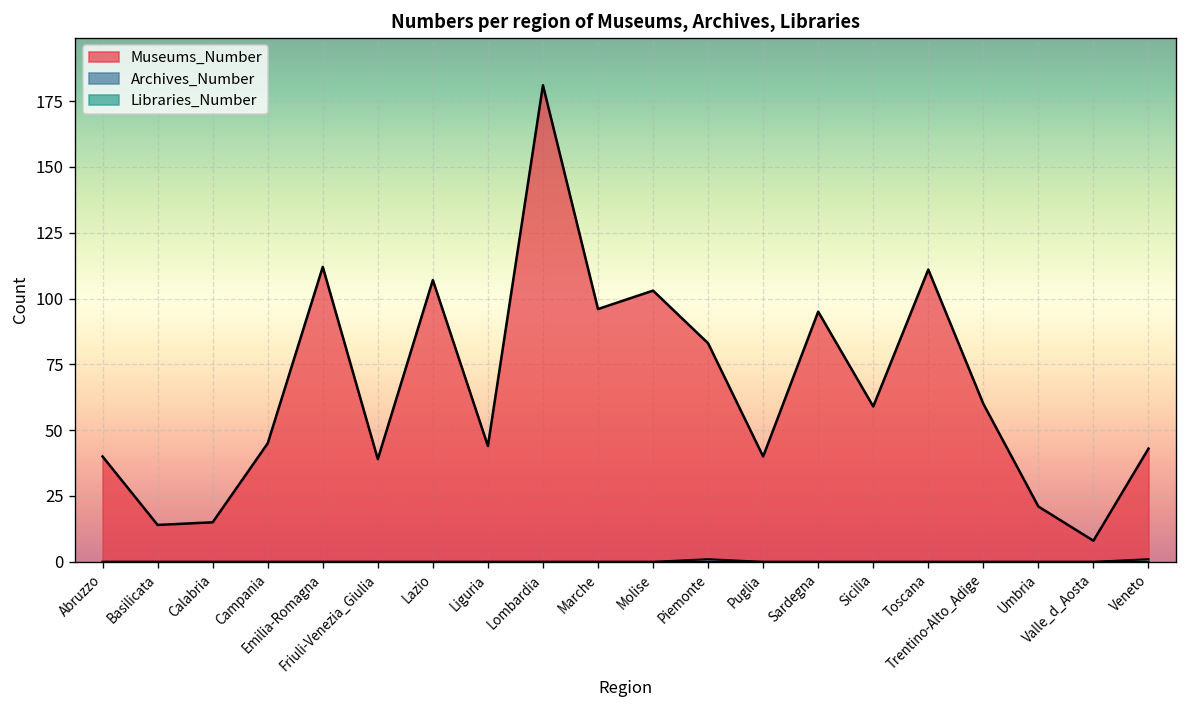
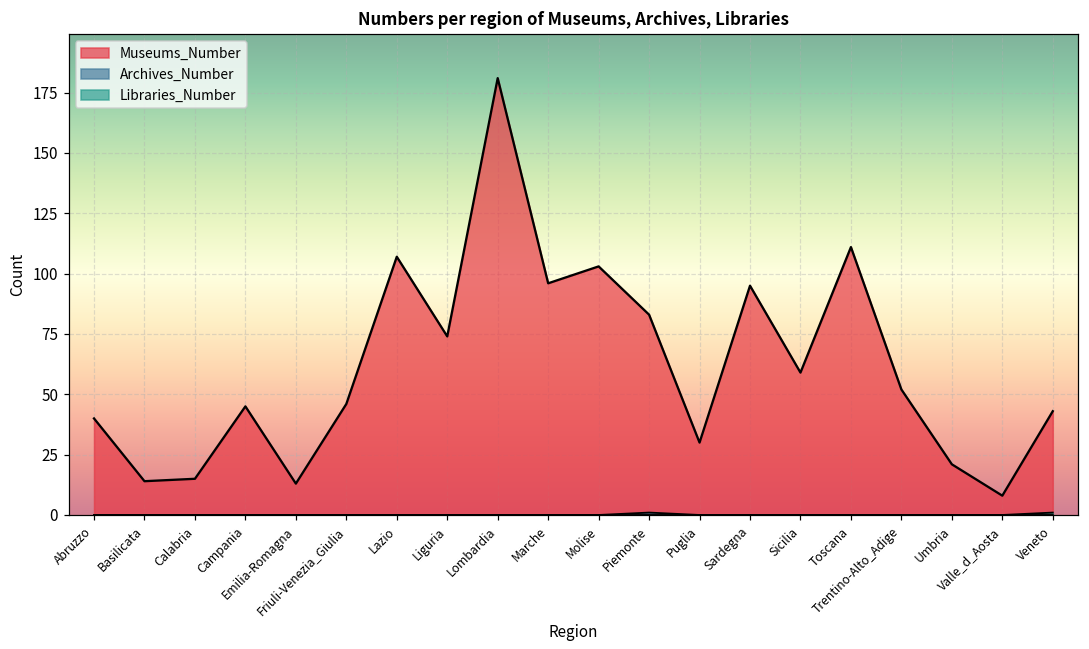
Museums_Number, Emilia-Romagna: 112 -> 13
Museums_Number, Friuli-Venezia_Giulia: 39 -> 46
Museums_Number, Liguria: 44 -> 74
Museums_Number, Puglia: 40 -> 30
Museums_Number, Trentino-Alto_Adige: 60 -> 52
